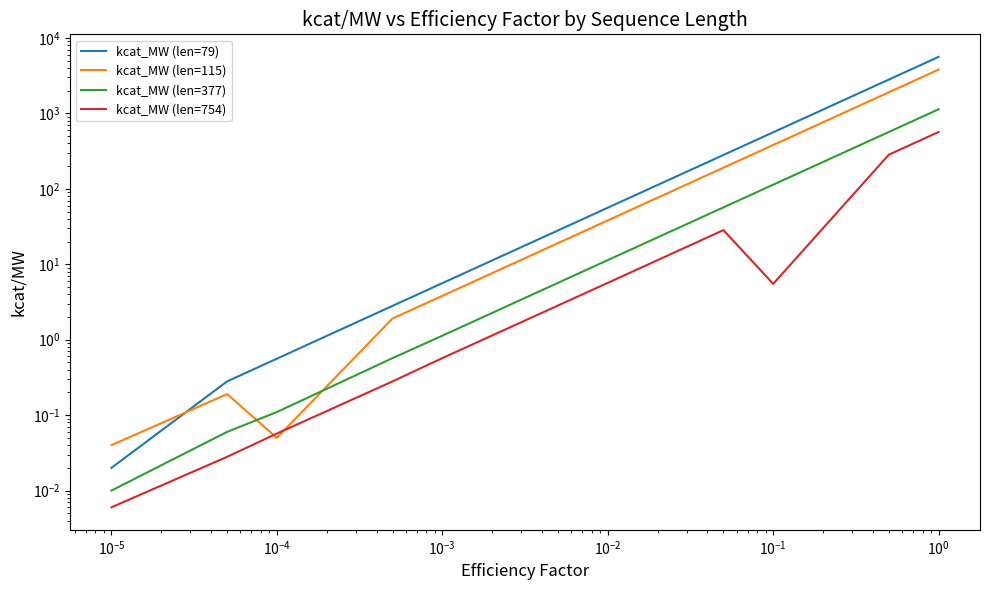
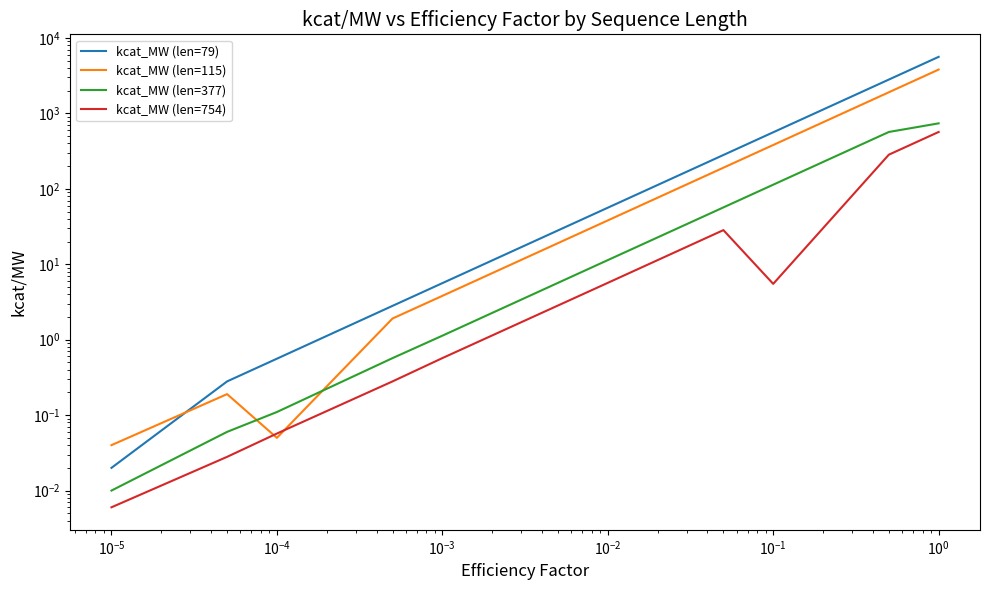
kcat_MW (len=377), 10^0: 1100 -> 700
